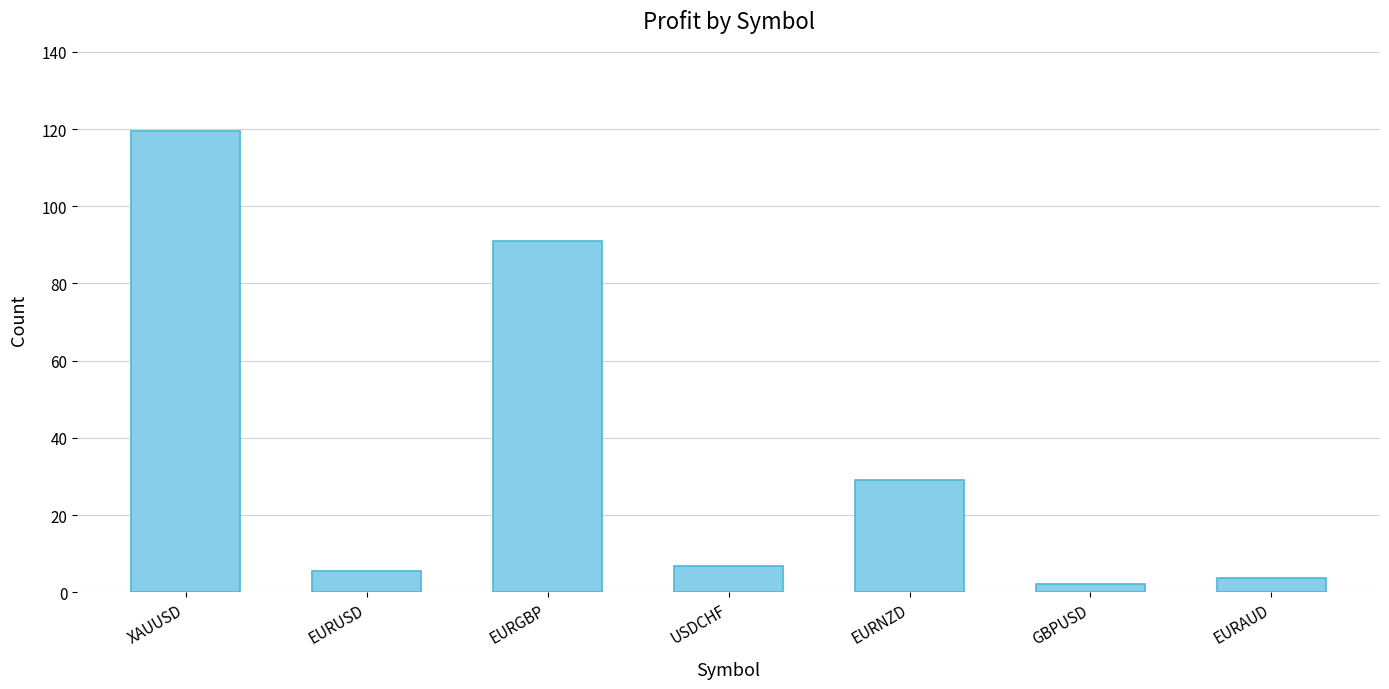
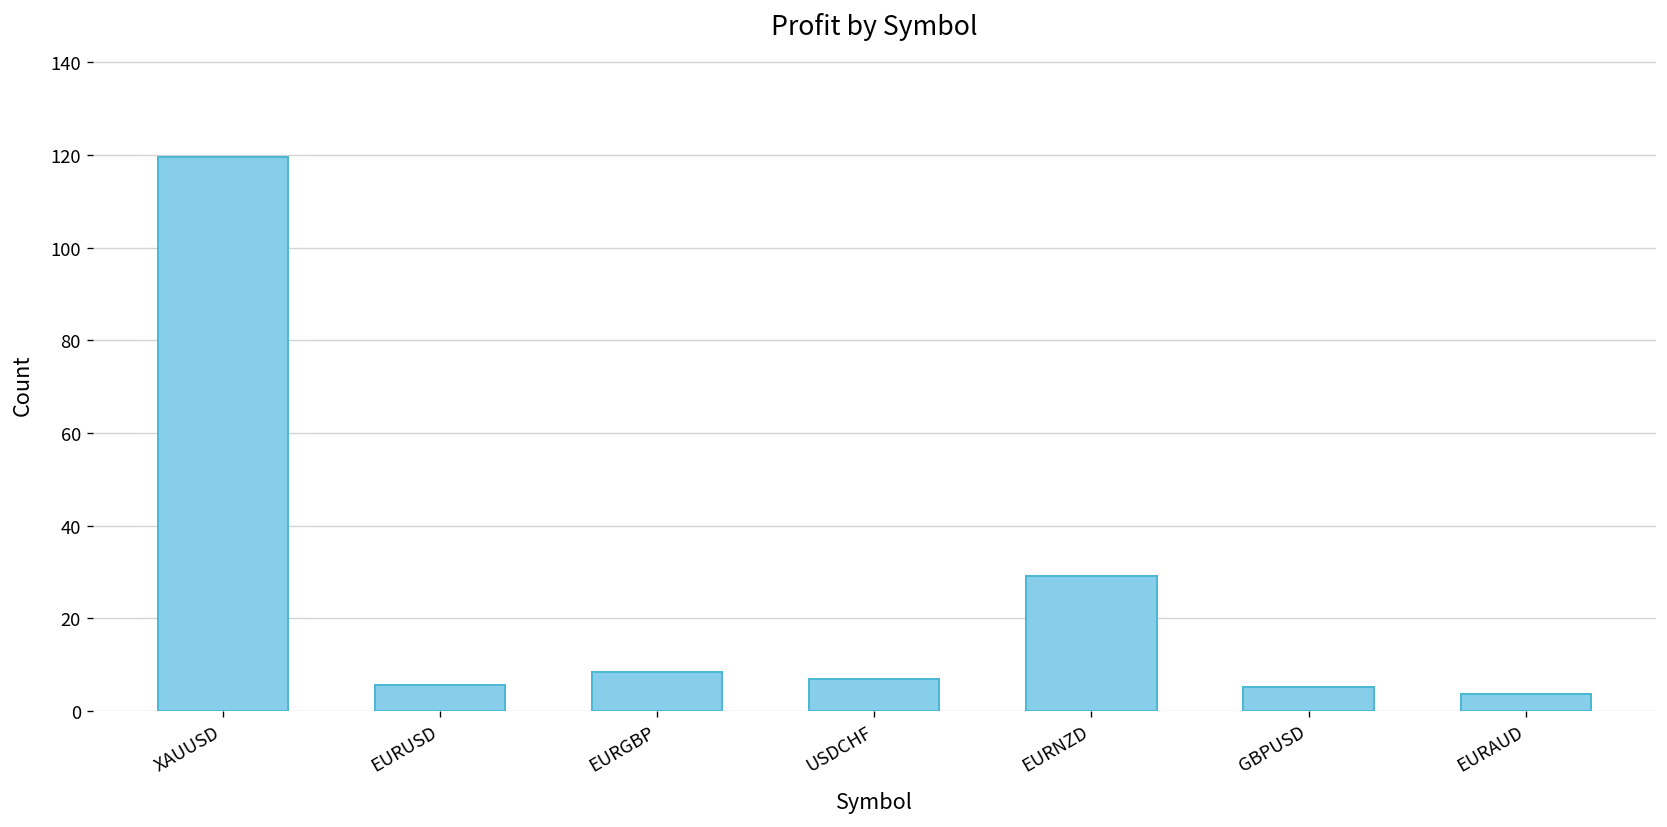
EURGBP: 91 -> 8
GBPUSD: 2 -> 5
